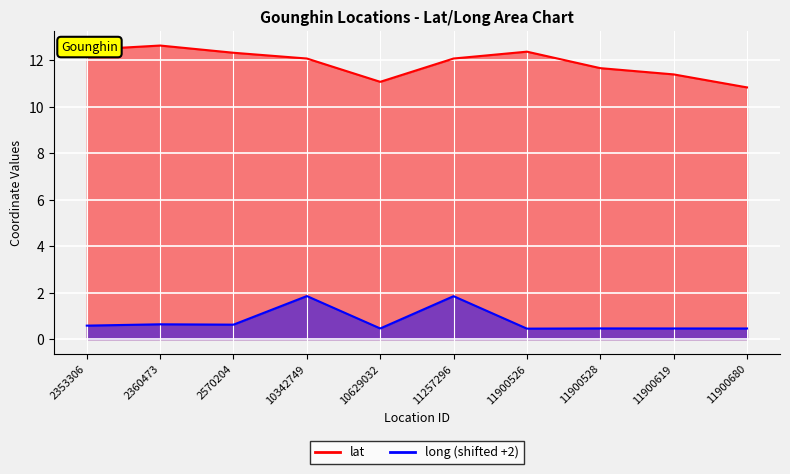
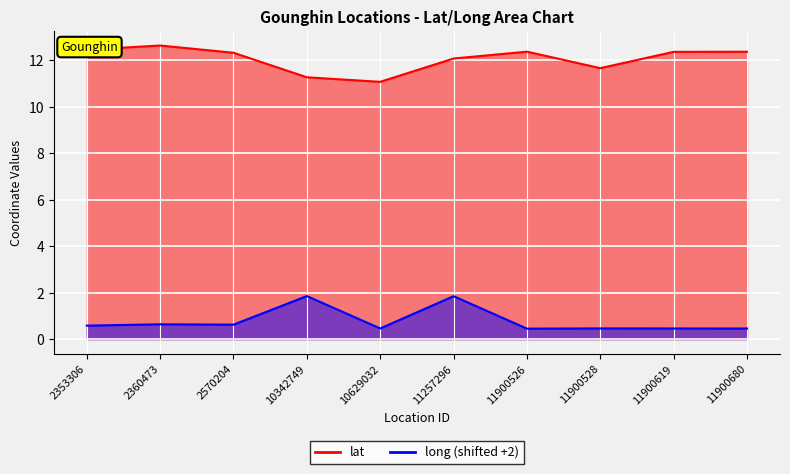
lat, 10342749: 12.1 -> 11.3
lat, 11900619: 11.4 -> 12.4
lat, 11900680: 10.8 -> 12.4
